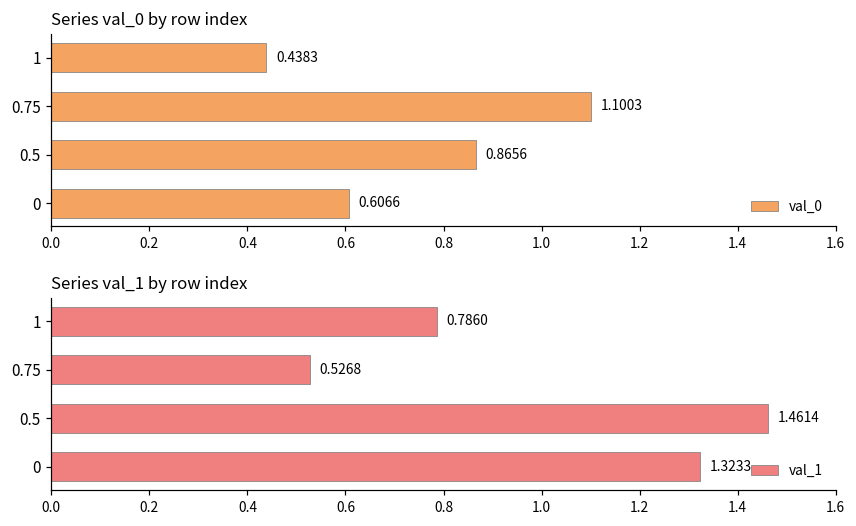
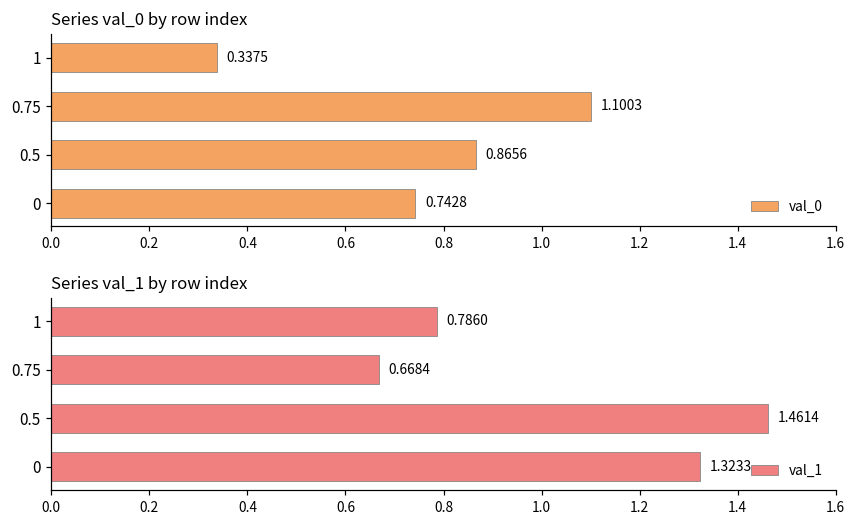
Series val_0 by row index, 1: 0.4383 -> 0.3375
Series val_0 by row index, 0: 0.6066 -> 0.7428
Series val_1 by row index, 0.75: 0.5268 -> 0.6684
